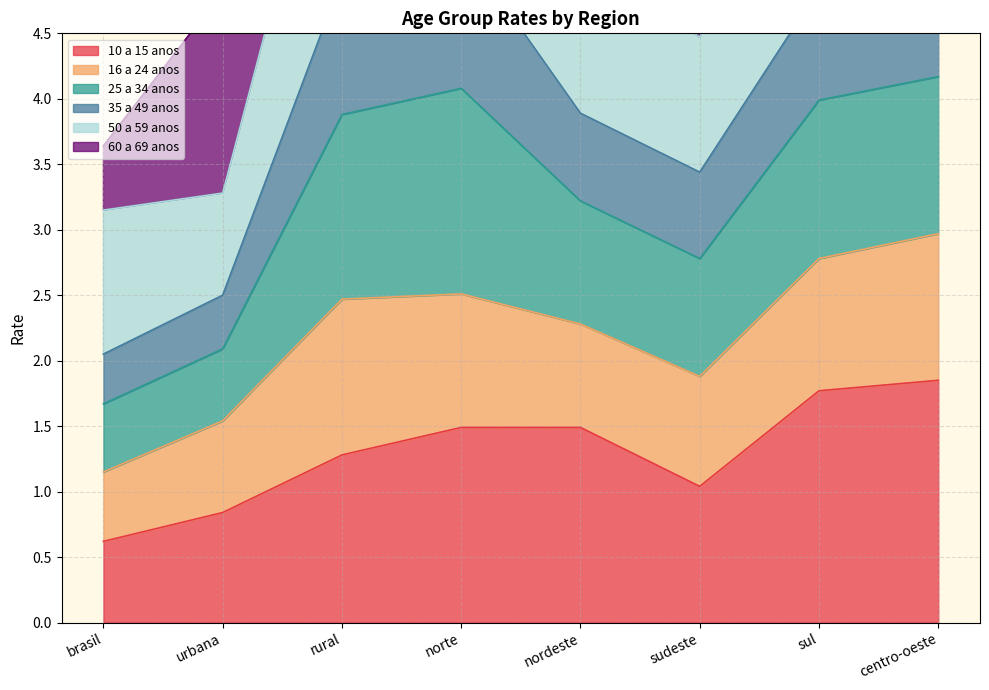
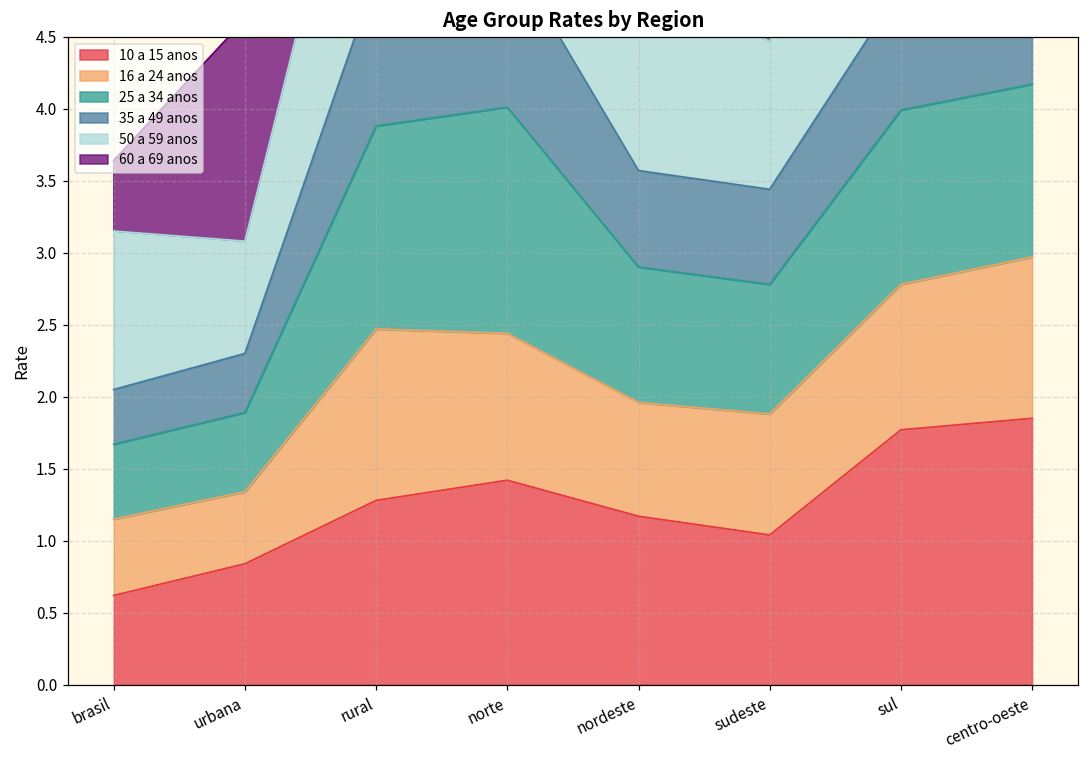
16 a 24 anos, urbana: 0.7 -> 0.5
10 a 15 anos, norte: 1.49 -> 1.42
10 a 15 anos, nordeste: 1.49 -> 1.17
